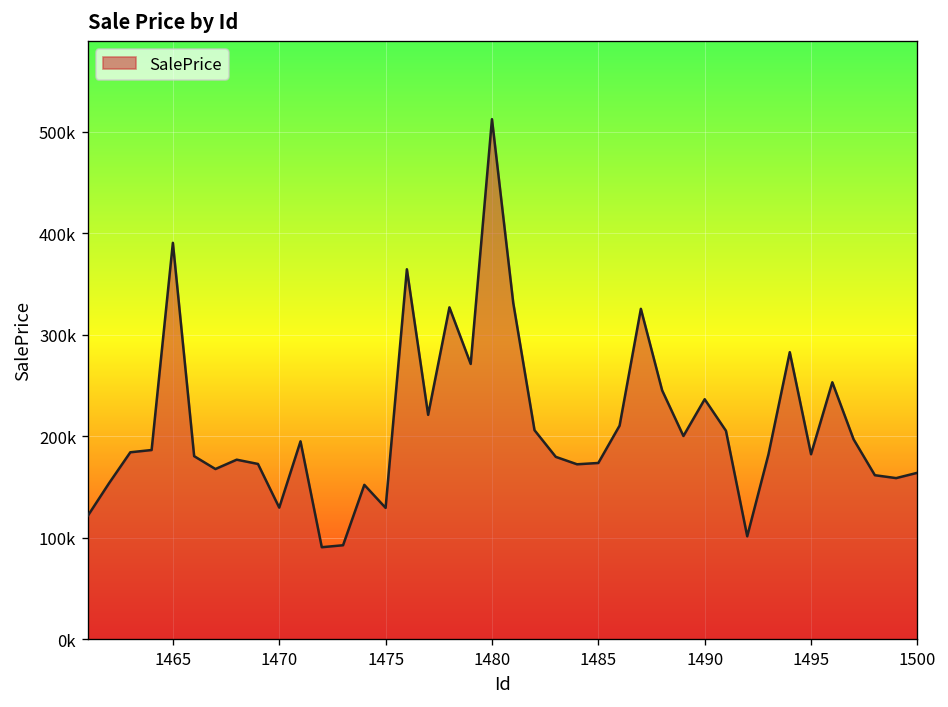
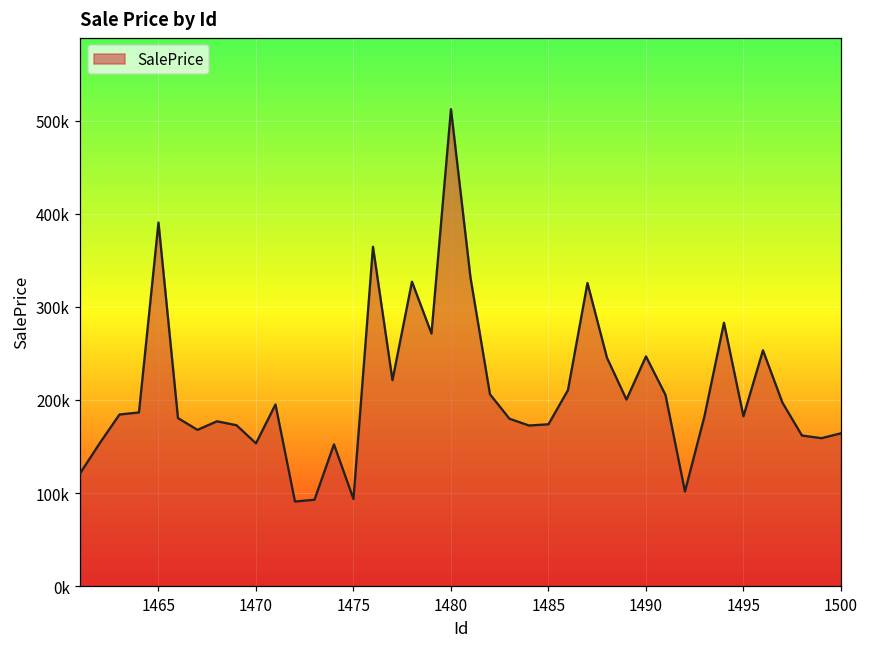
1470: 130000 -> 150000
1475: 130000 -> 90000
1490: 240000 -> 250000
